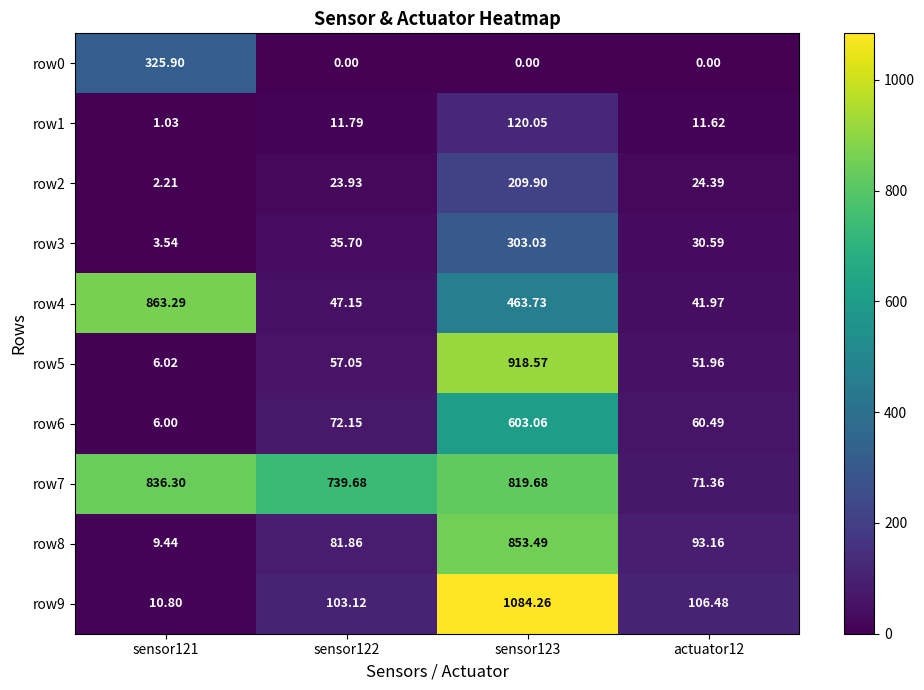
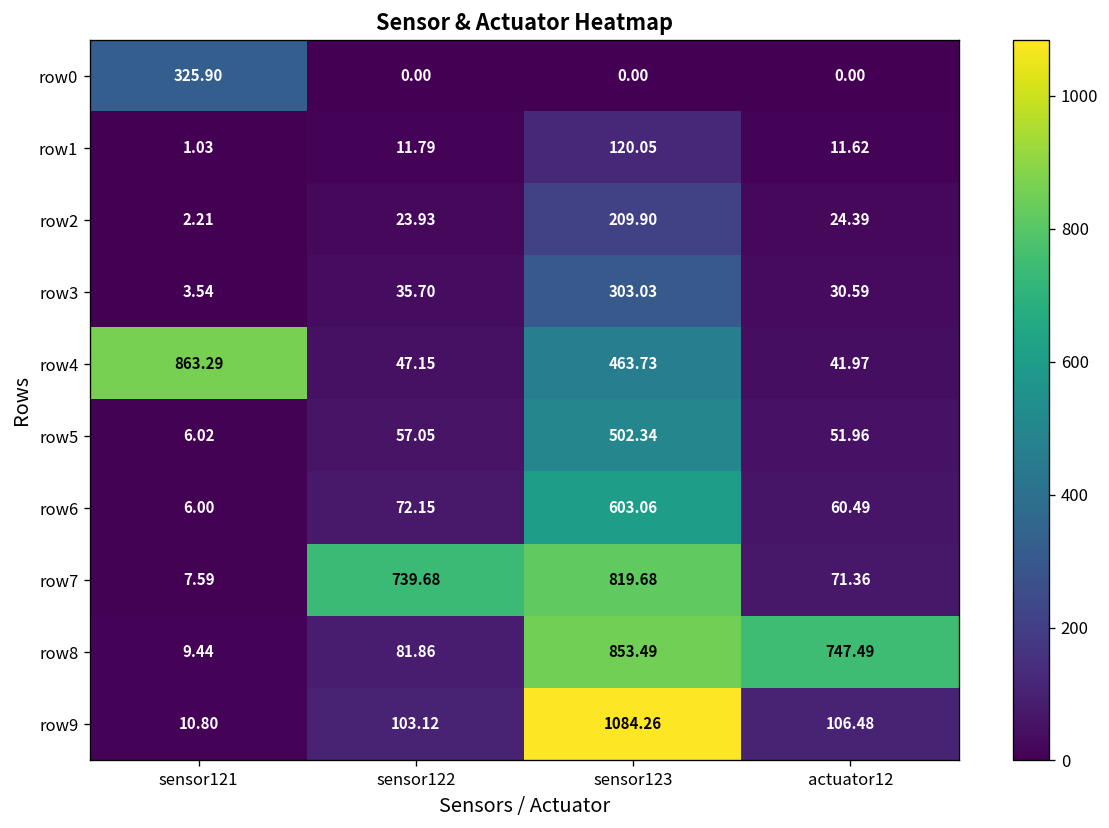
row5, sensor123: 918.57 -> 502.34
row7, sensor121: 836.30 -> 7.59
row8, actuator12: 93.16 -> 747.49
